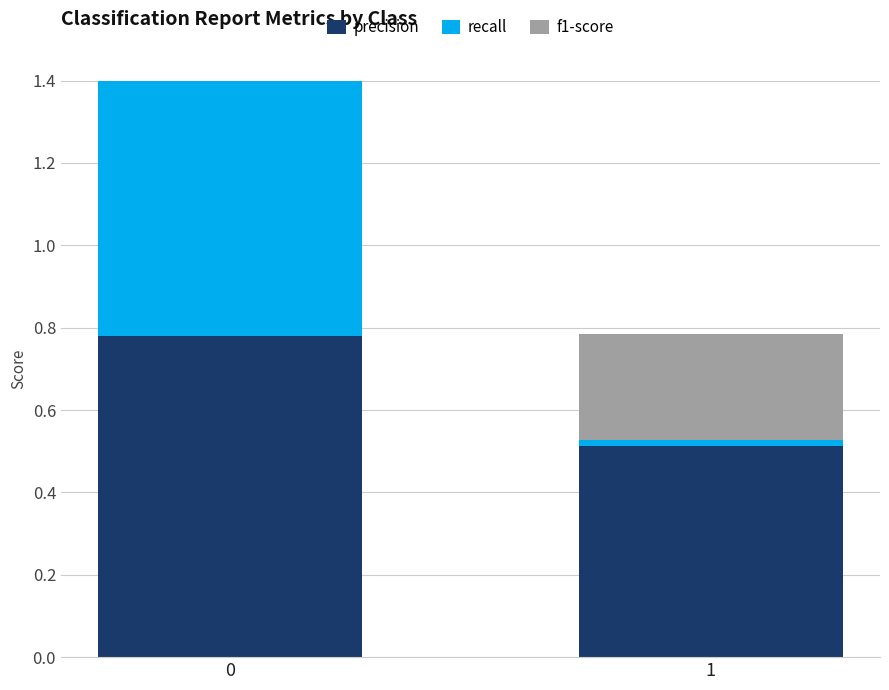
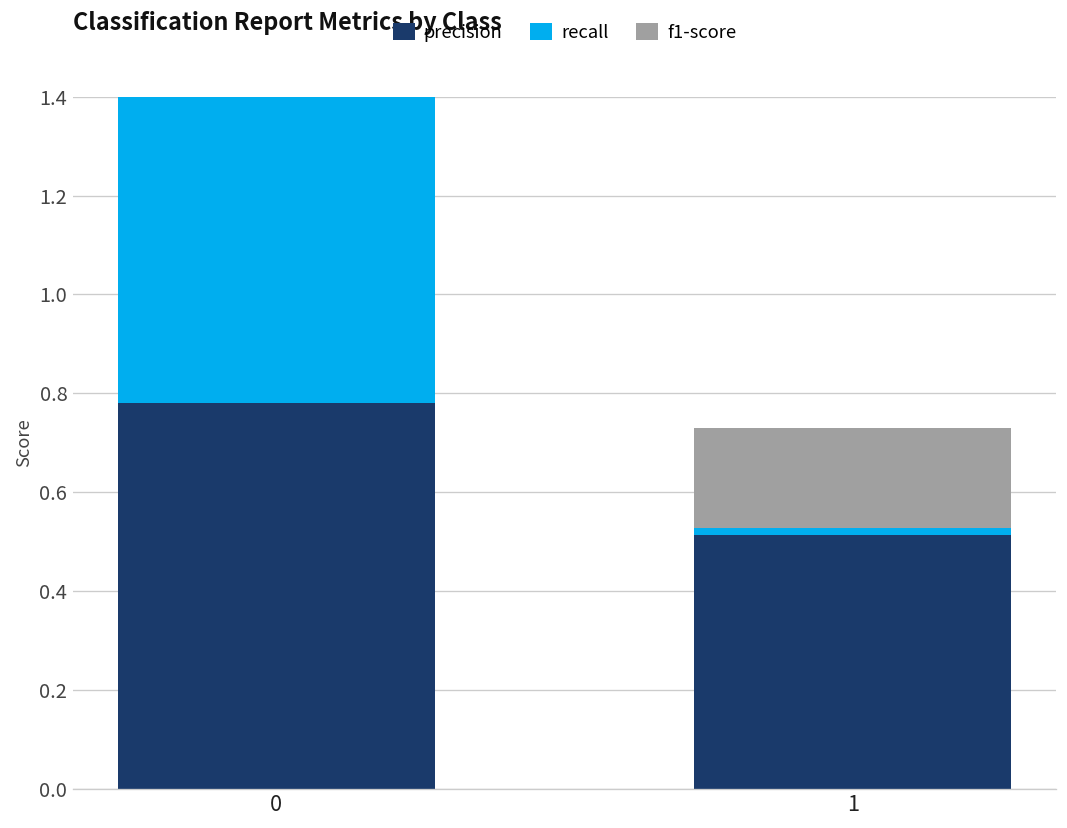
f1-score, 1: 0.26 -> 0.20
